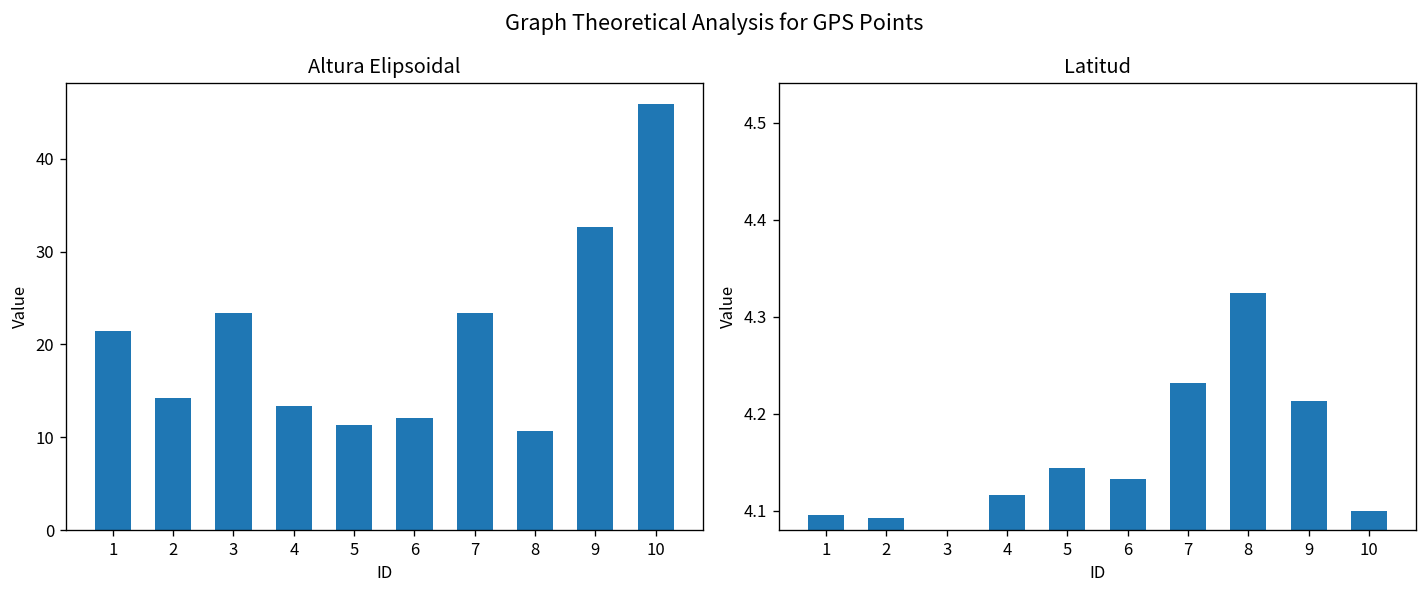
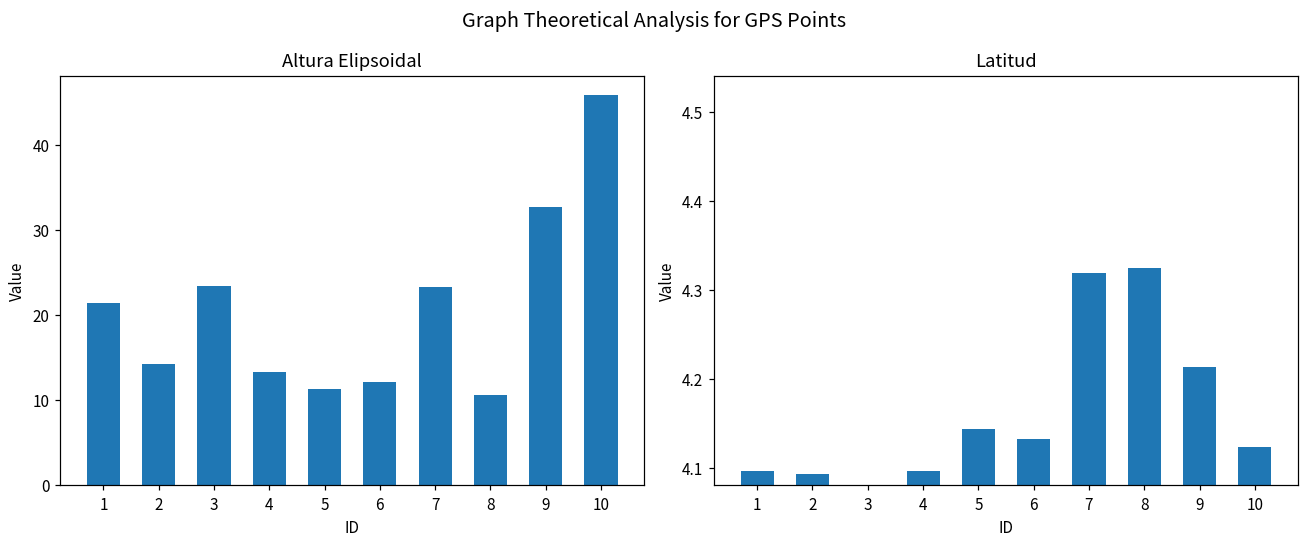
Latitud, 4: 4.12 -> 4.10
Latitud, 7: 4.23 -> 4.32
Latitud, 10: 4.10 -> 4.12
